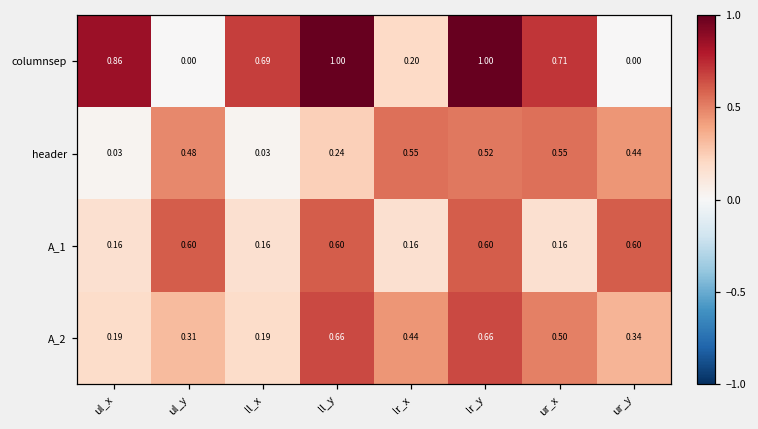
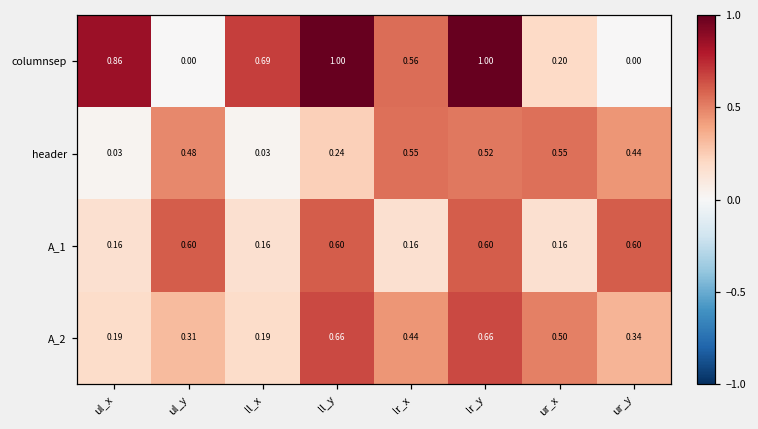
columnsep, lr_x: 0.20 -> 0.56
columnsep, ur_x: 0.71 -> 0.20
